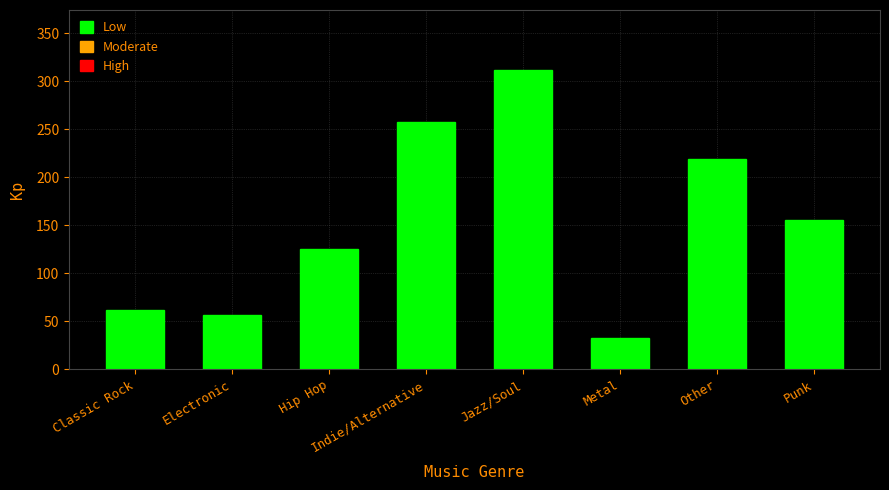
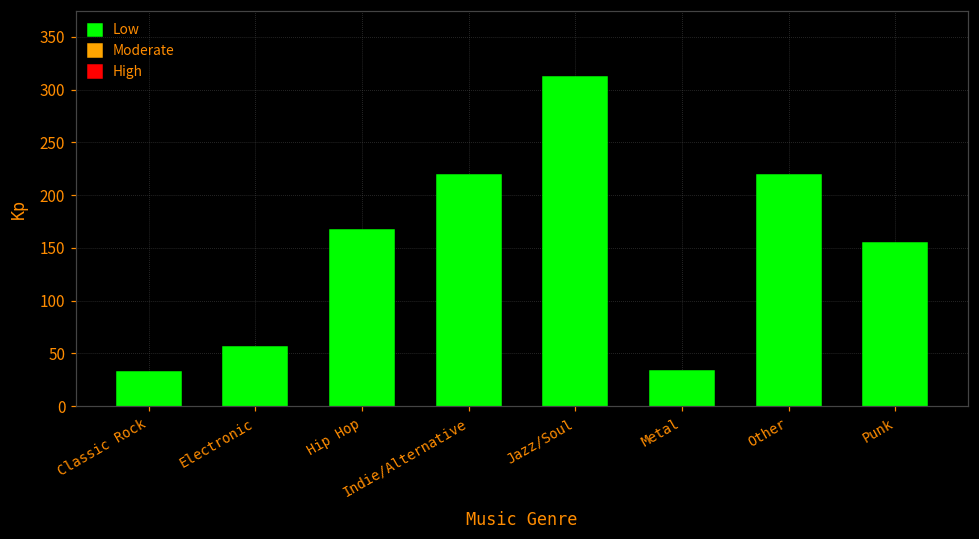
Classic Rock: 60 -> 30
Hip Hop: 130 -> 170
Indie/Alternative: 260 -> 220
